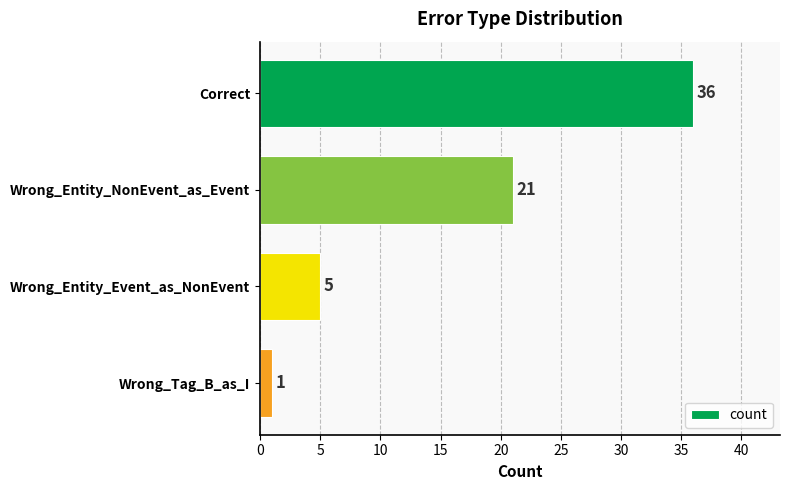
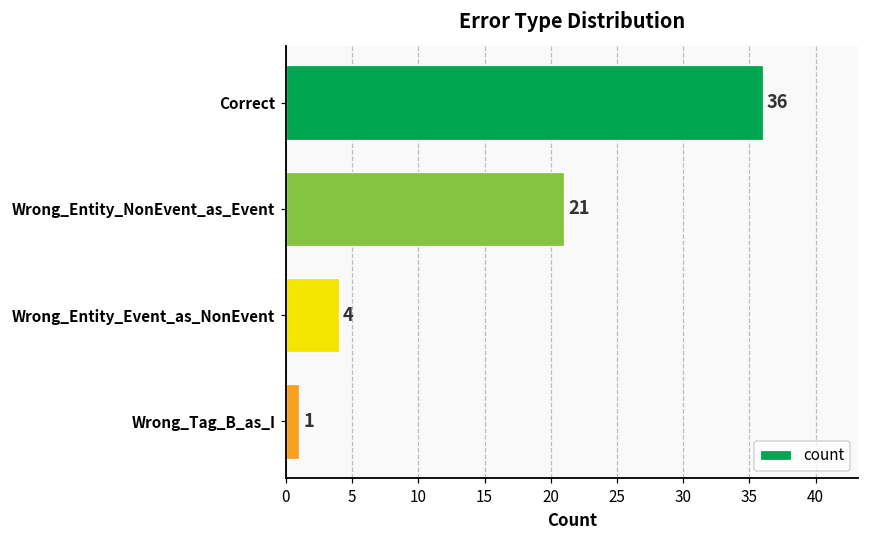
Wrong_Entity_Event_as_NonEvent: 5 -> 4
